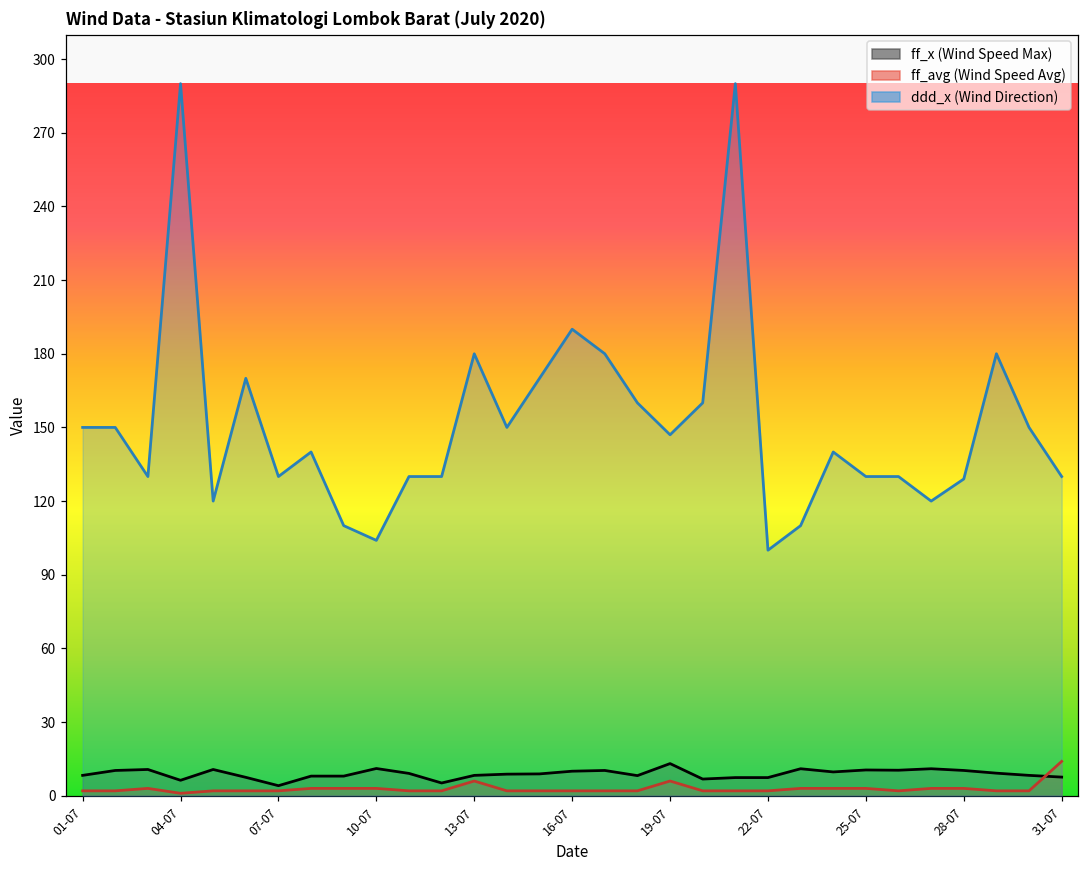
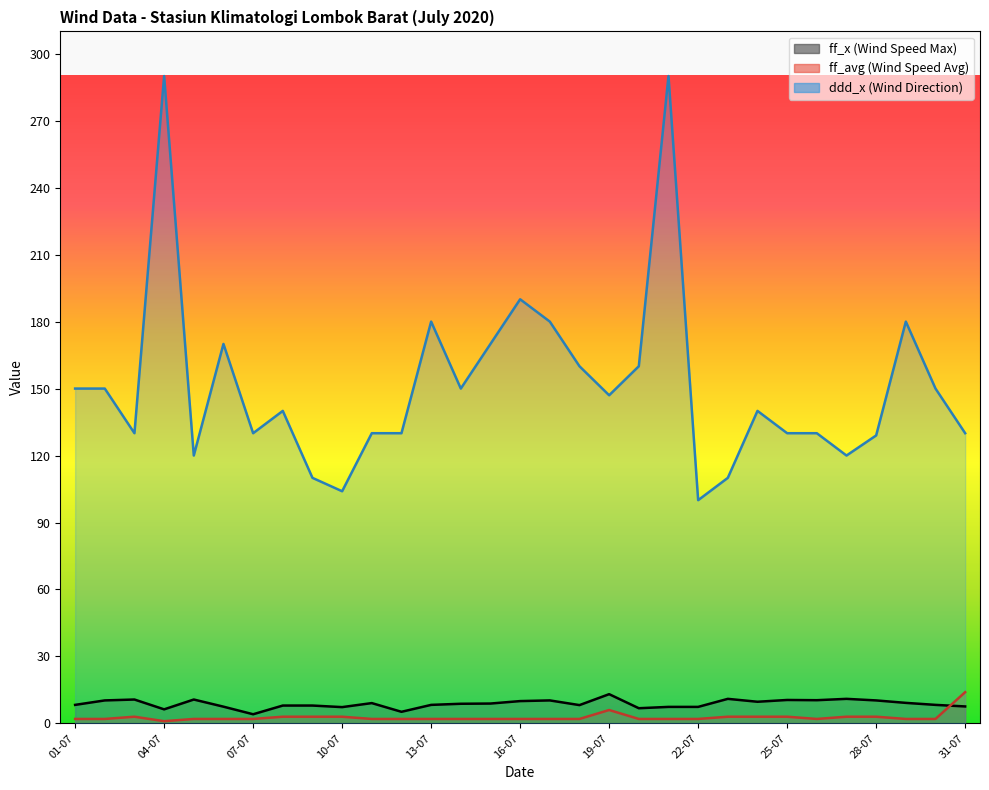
ff_x (Wind Speed Max), 10-07: 11 -> 7
ff_avg (Wind Speed Avg), 13-07: 6 -> 2
